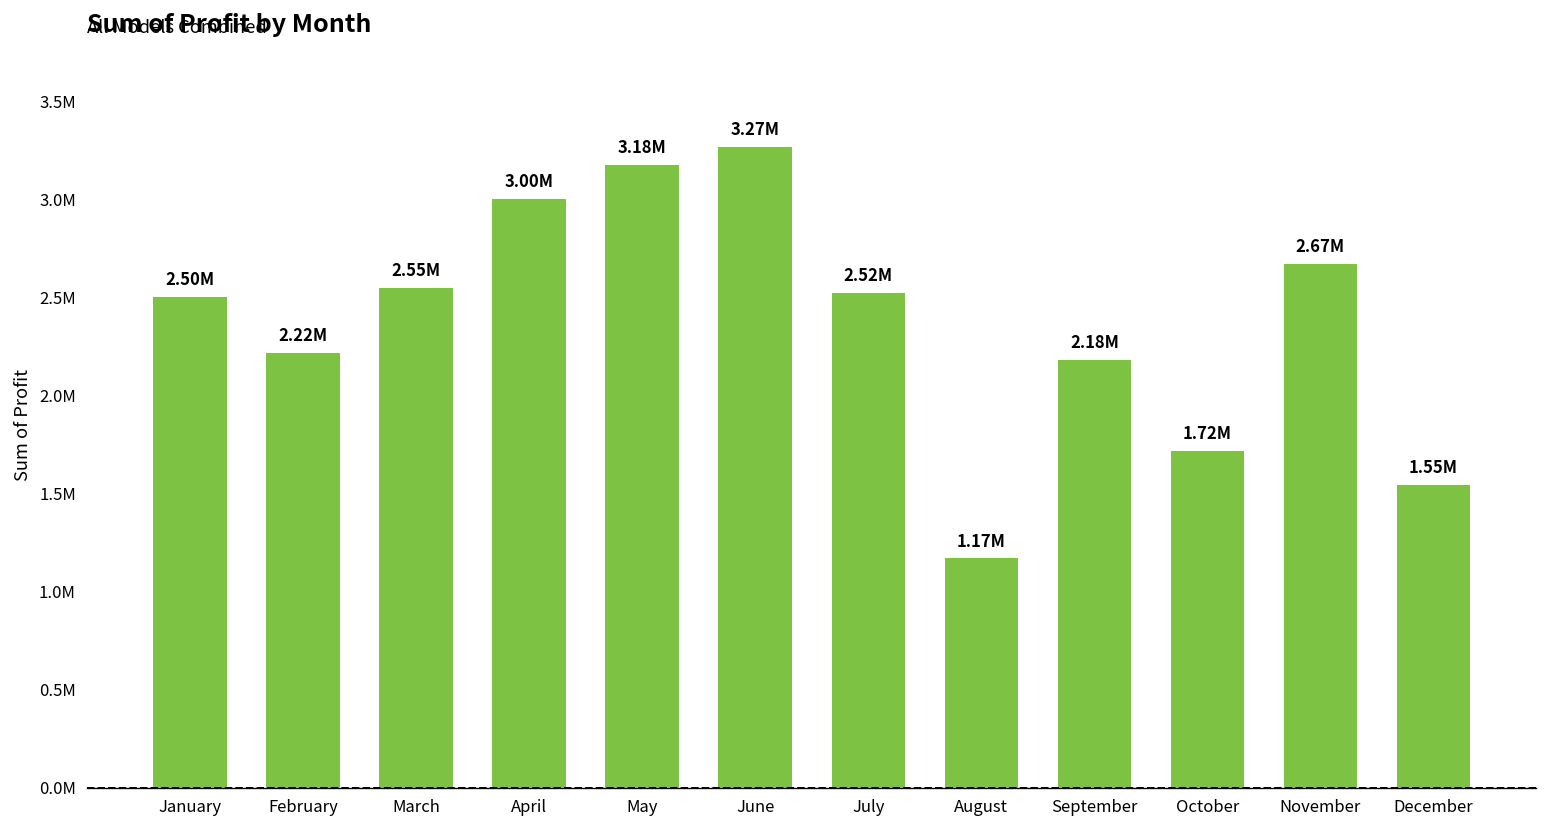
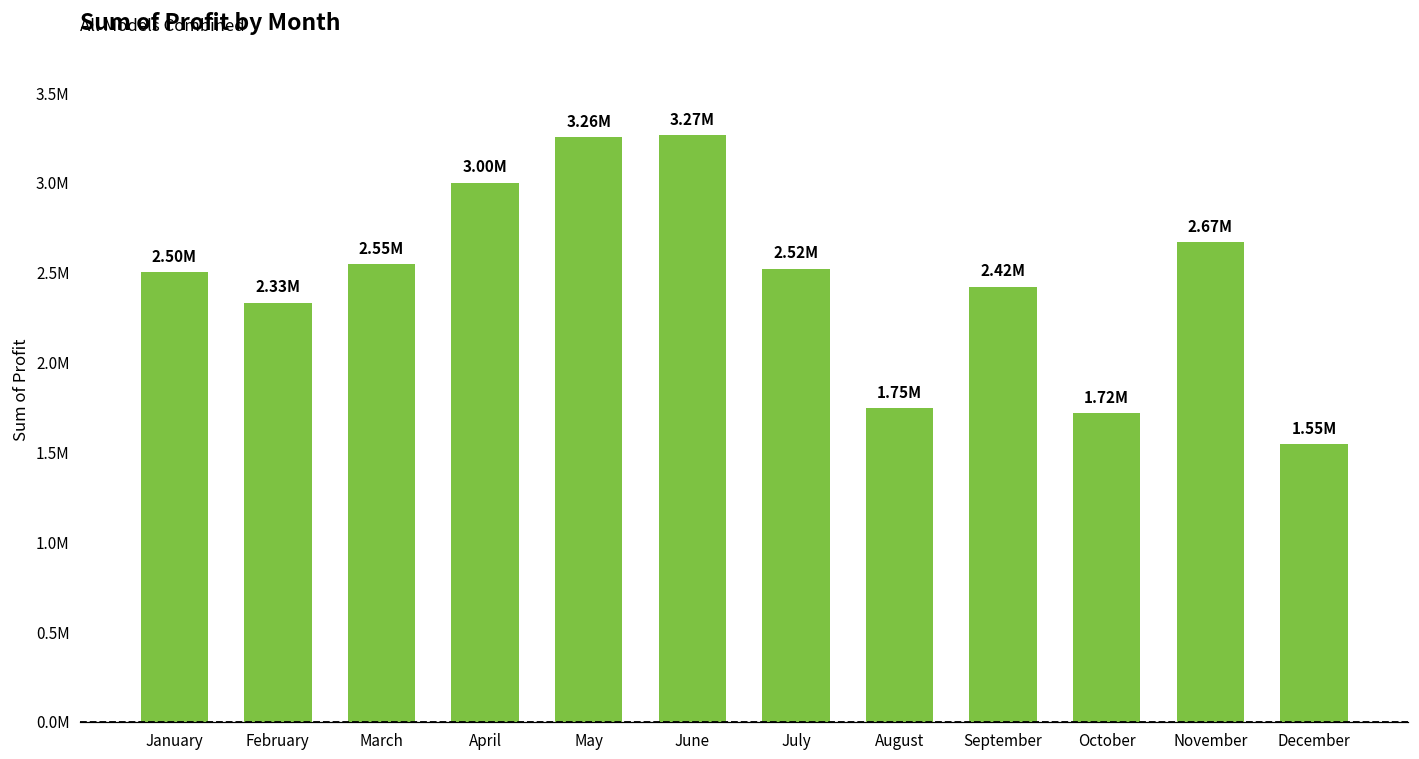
February: 2.22M -> 2.33M
May: 3.18M -> 3.26M
August: 1.17M -> 1.75M
September: 2.18M -> 2.42M
